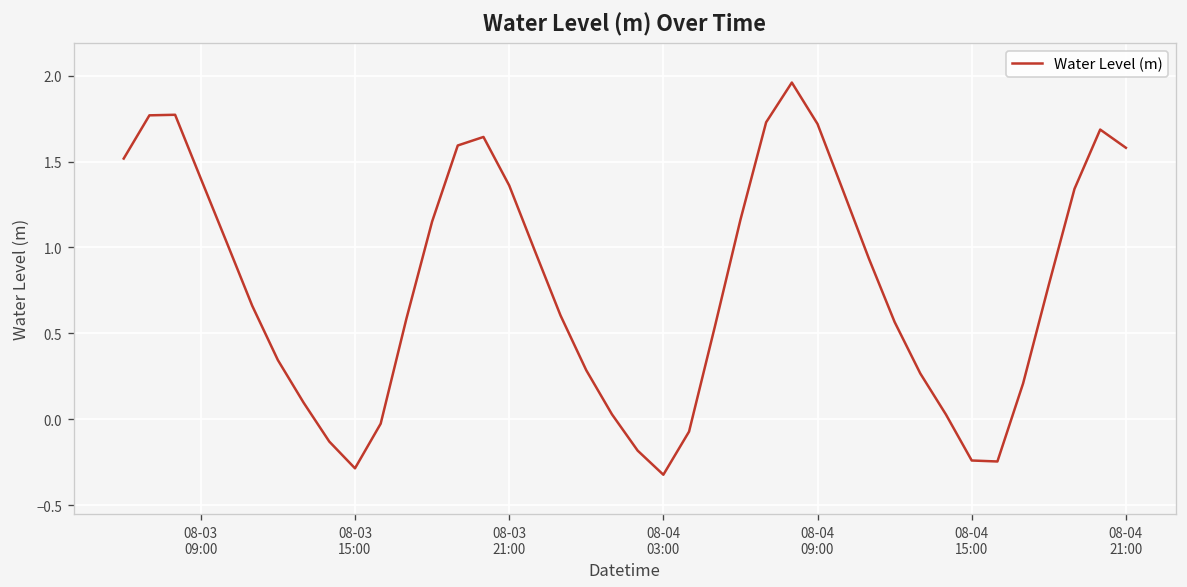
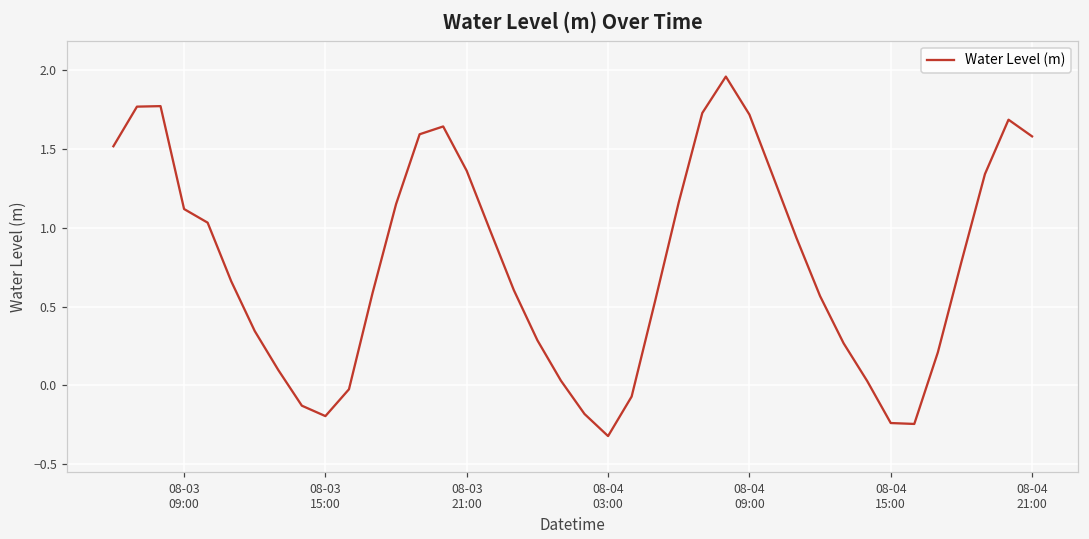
08-03 09:00: 1.40 -> 1.12
08-03 15:00: -0.29 -> -0.20
